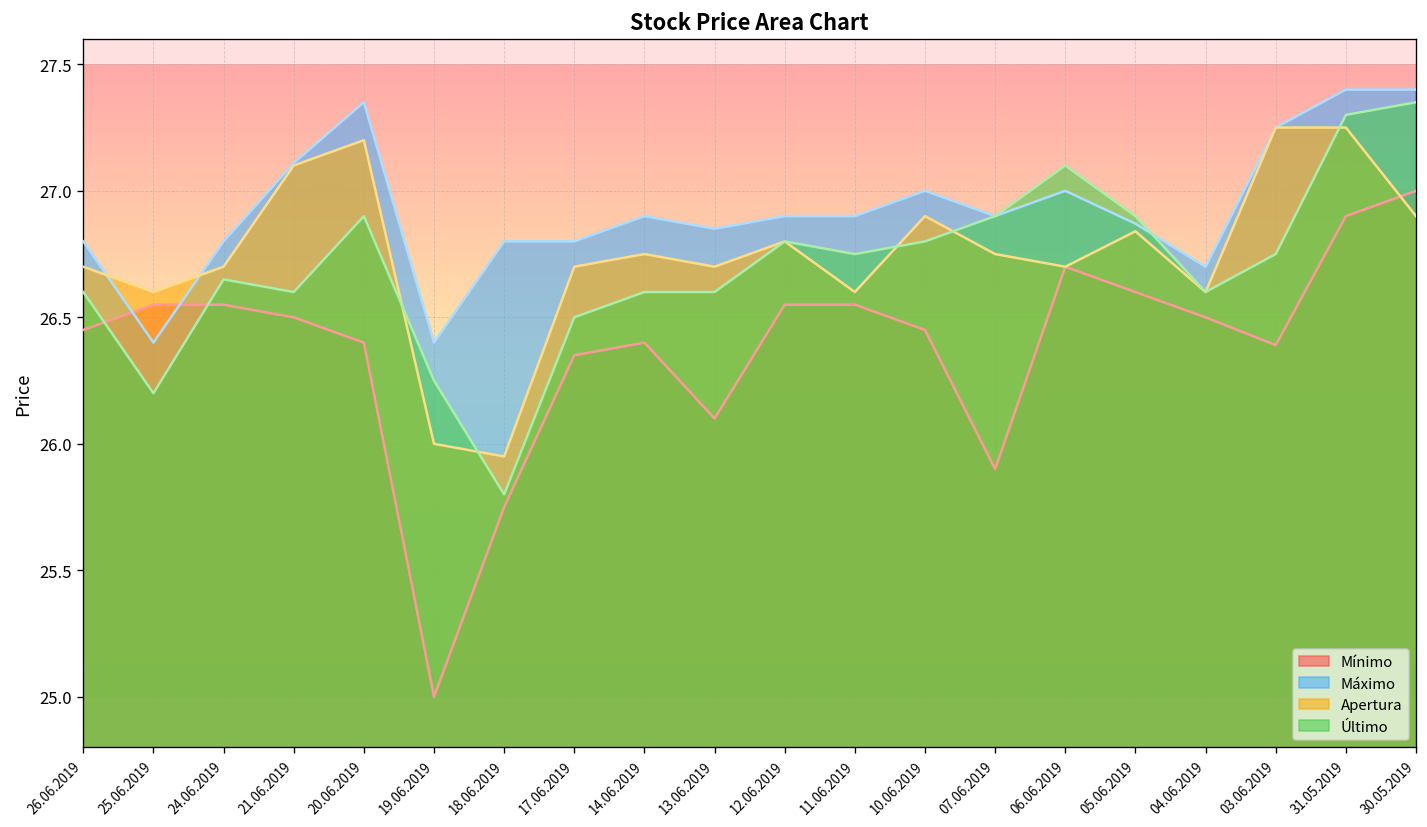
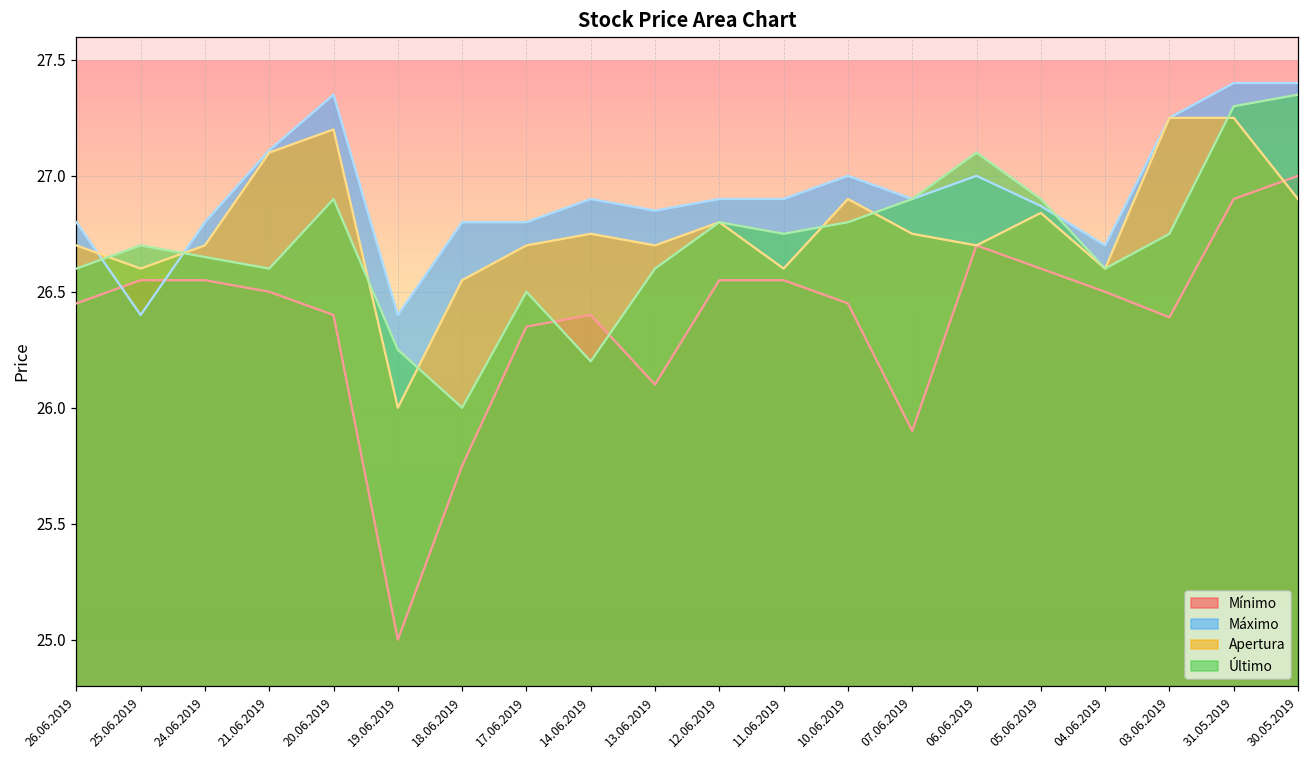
Último, 25.06.2019: 26.2 -> 26.7
Apertura, 18.06.2019: 25.95 -> 26.55
Último, 18.06.2019: 25.8 -> 26.0
Último, 14.06.2019: 26.6 -> 26.2
